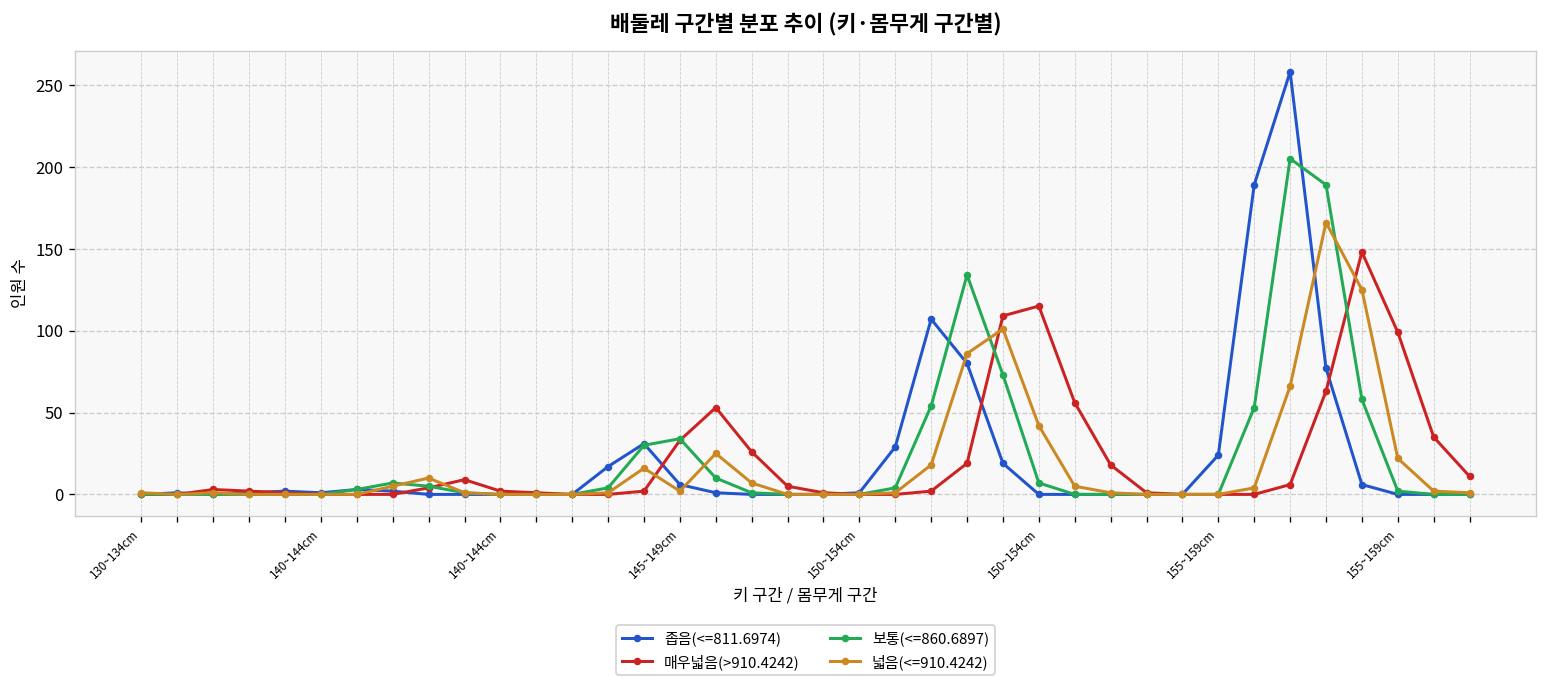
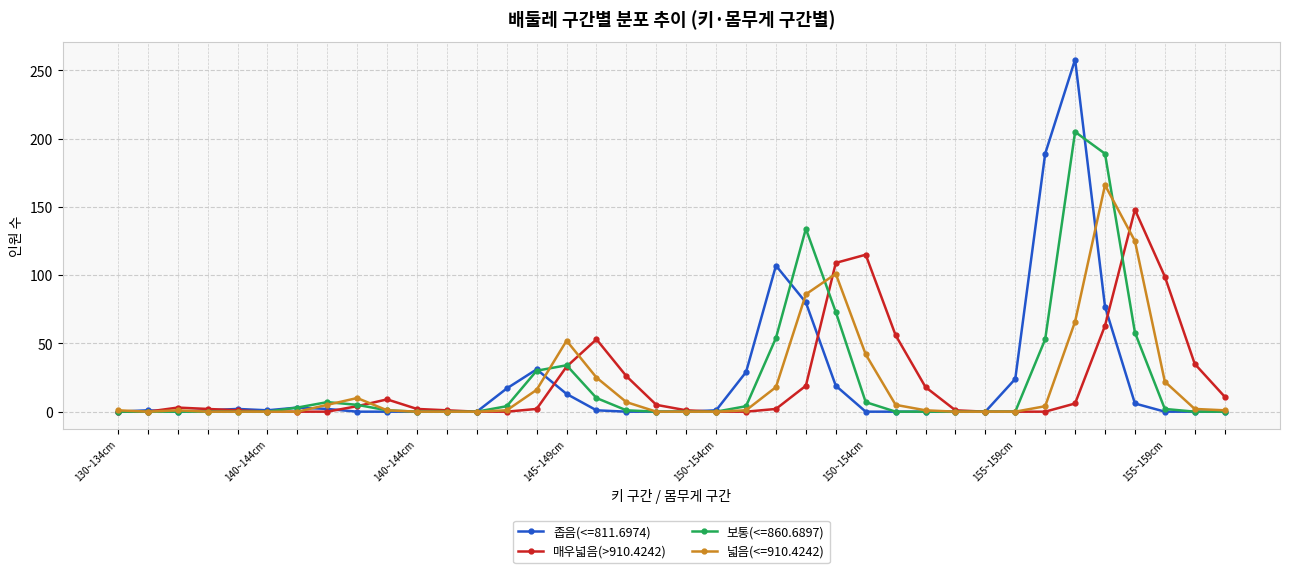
좁음(<=811.6974), 145~149cm: 6 -> 13
넓음(<=910.4242), 145~149cm: 2 -> 52
